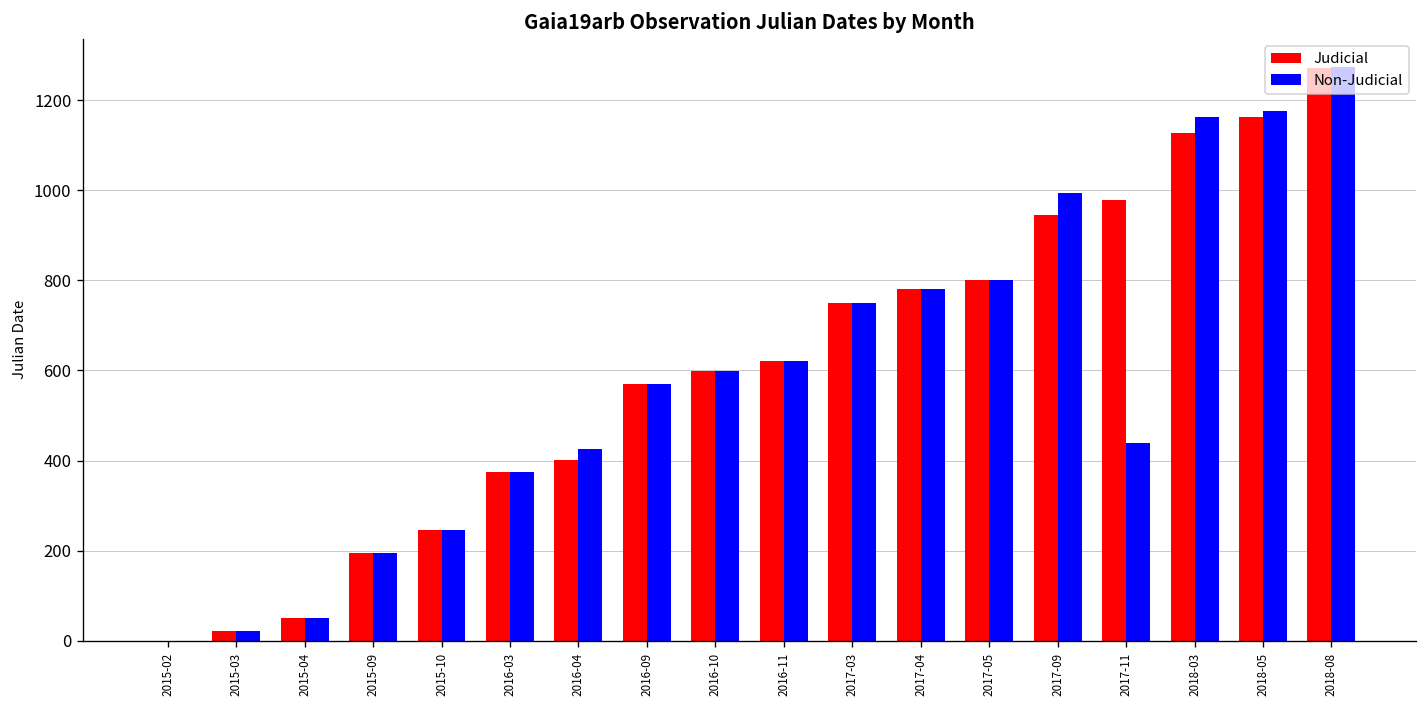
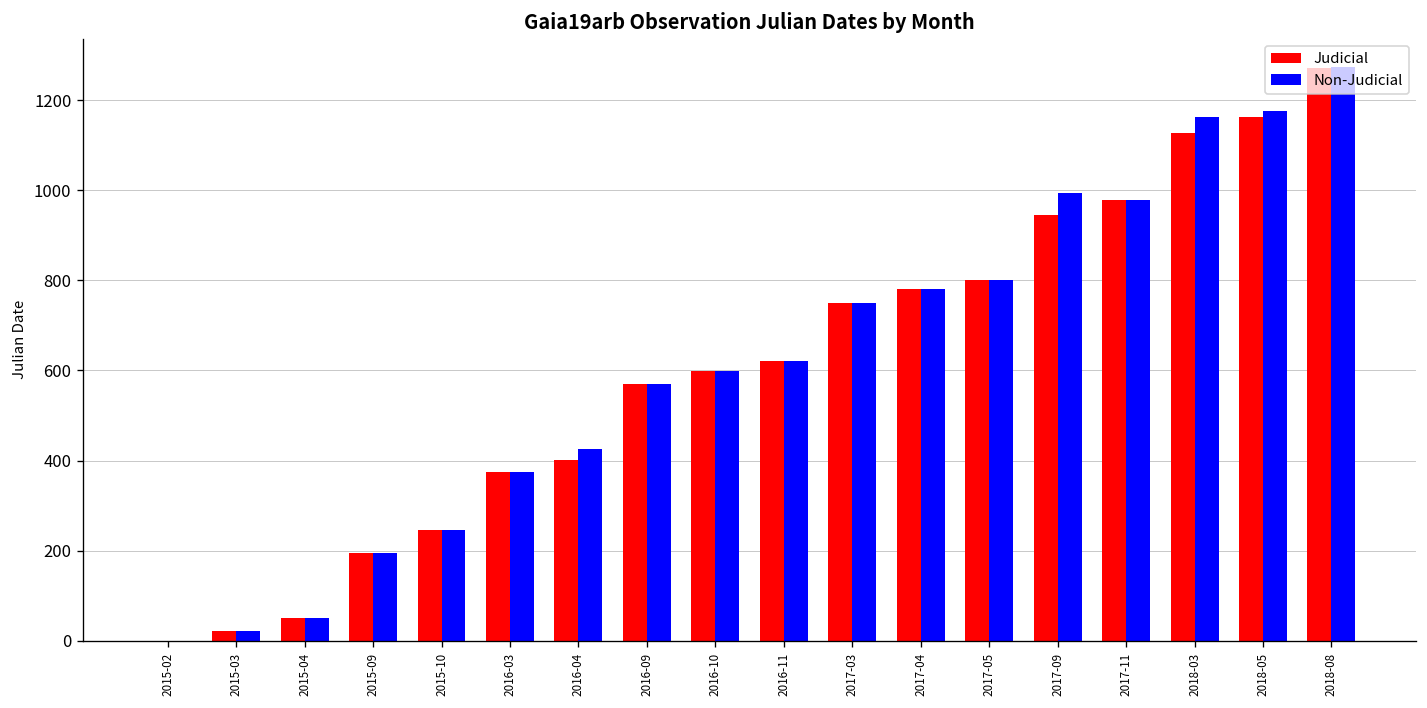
Non-Judicial, 2017-11: 440 -> 980
